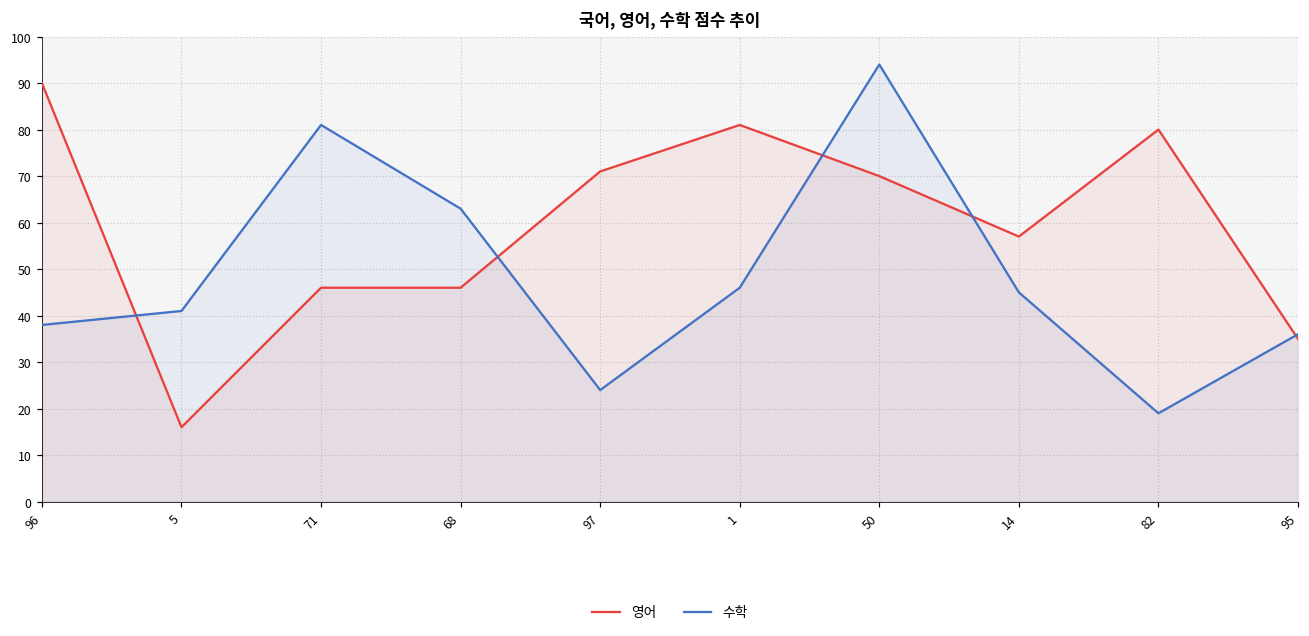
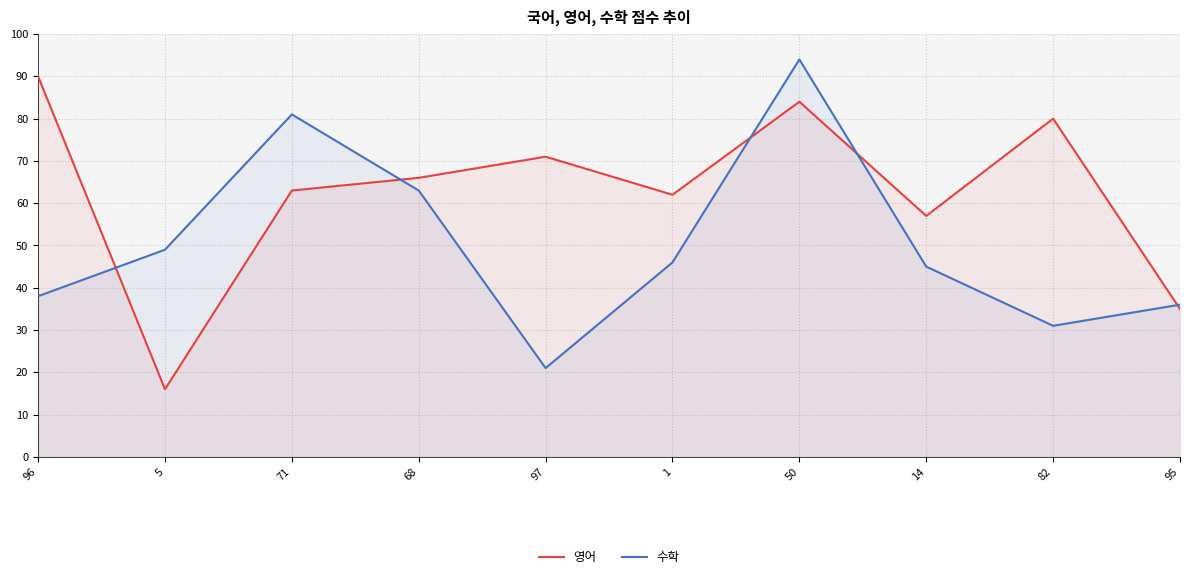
수학, 5: 41 -> 49
영어, 71: 46 -> 63
영어, 68: 46 -> 66
수학, 97: 24 -> 21
영어, 1: 81 -> 62
영어, 50: 70 -> 84
수학, 82: 19 -> 31
